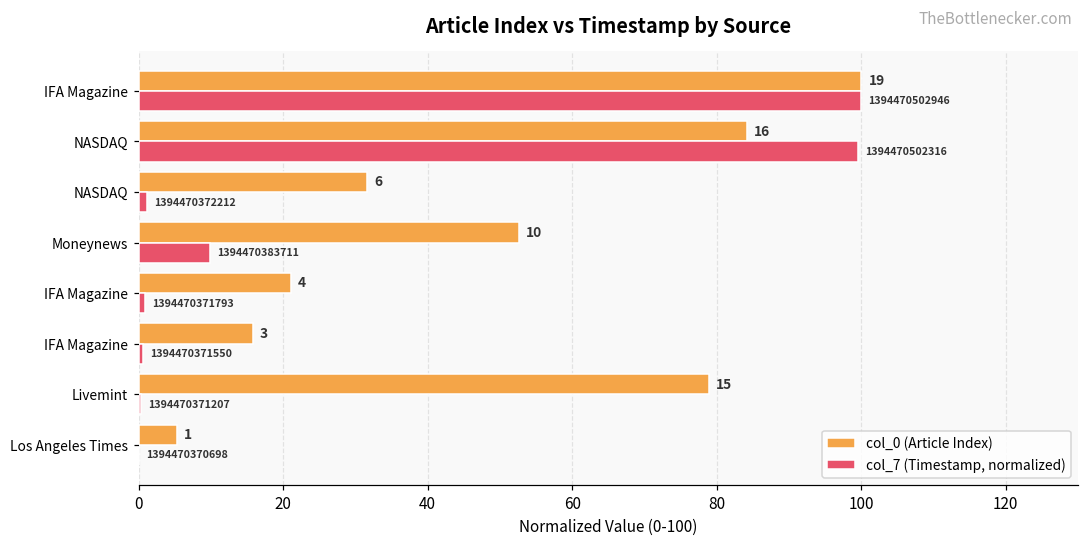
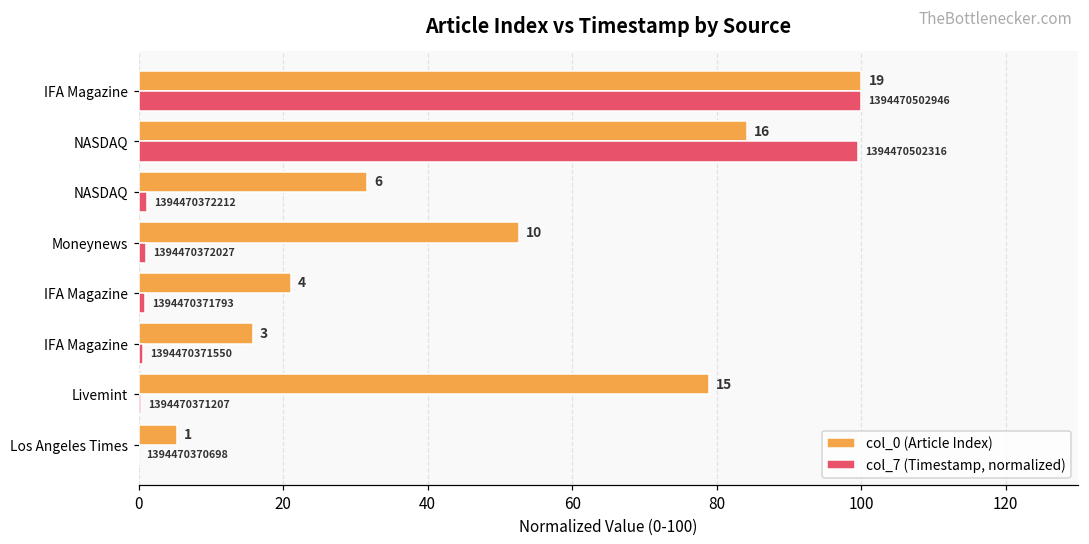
col_7 (Timestamp, normalized), Moneynews: 1394470383711 -> 1394470372027
